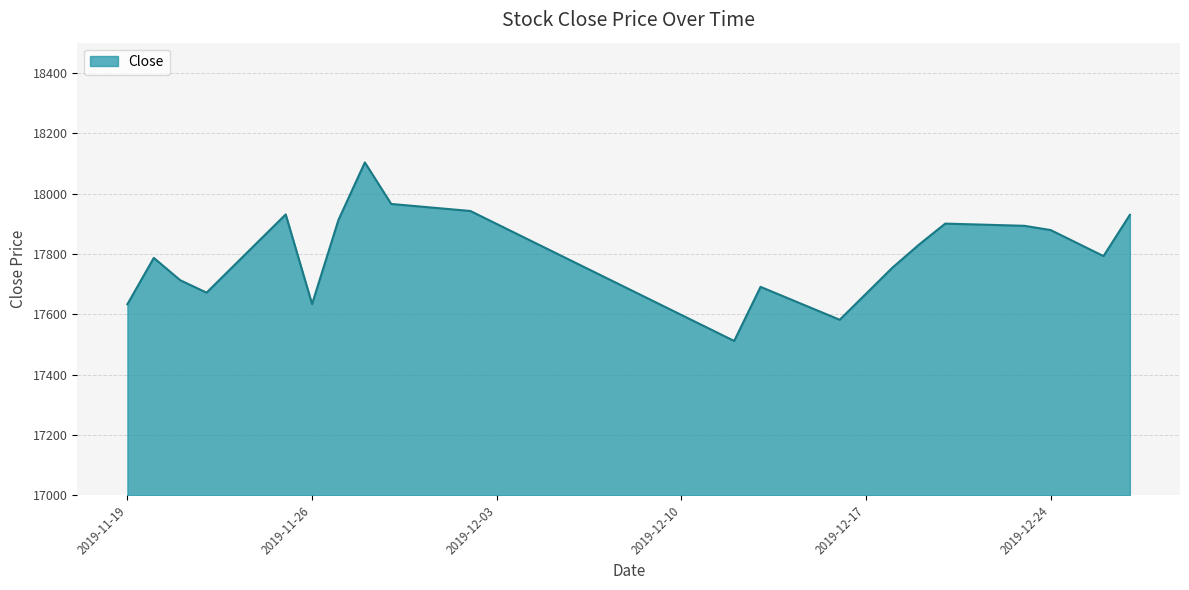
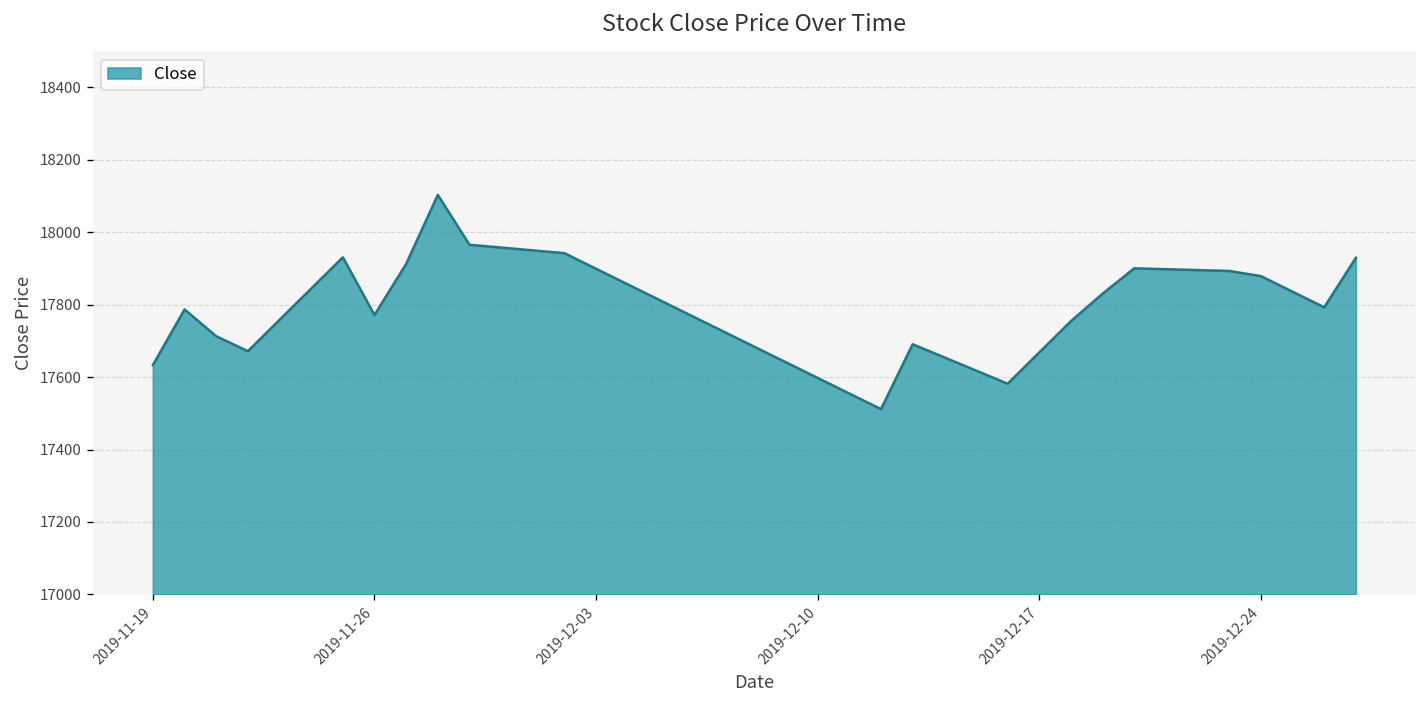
2019-11-26: 17630 -> 17770
